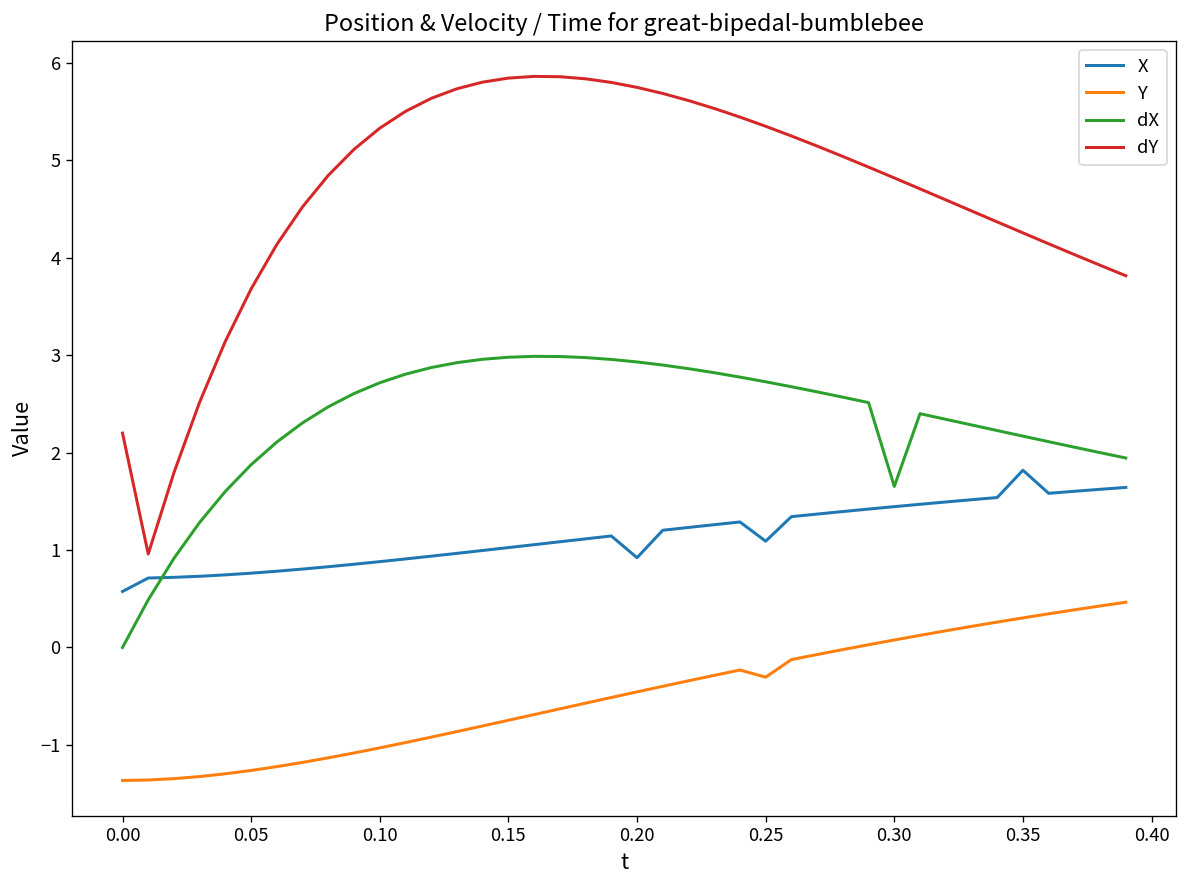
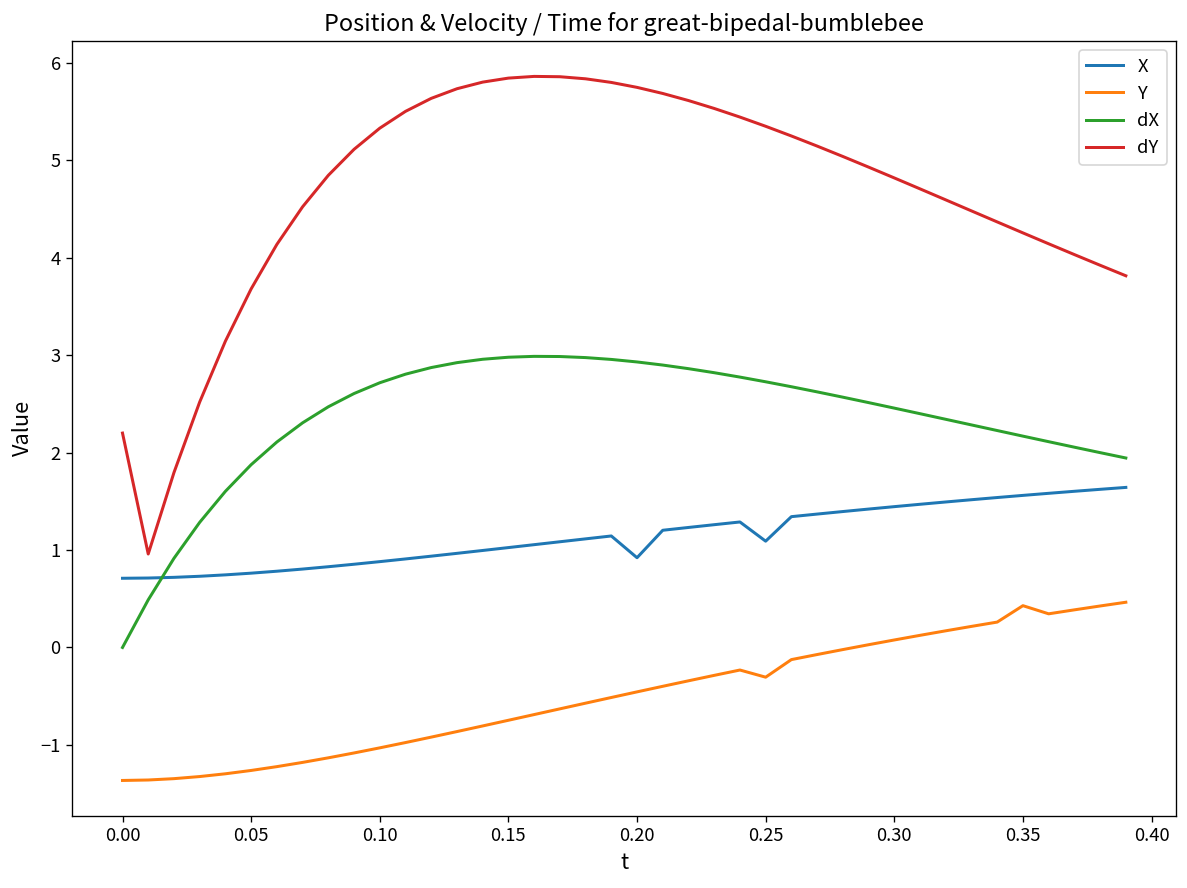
X, 0.00: 0.6 -> 0.7
dX, 0.30: 1.7 -> 2.5
X, 0.35: 1.8 -> 1.6
Y, 0.35: 0.3 -> 0.4
